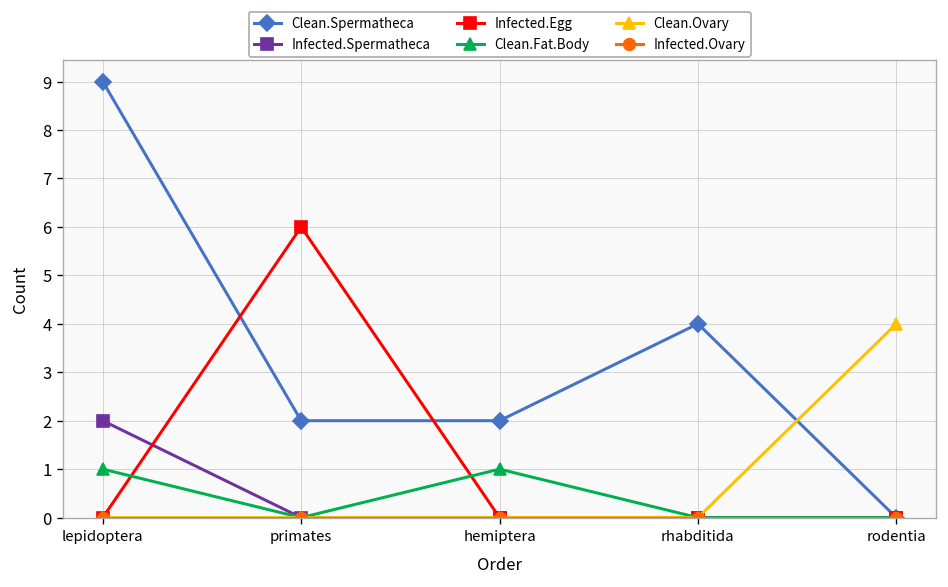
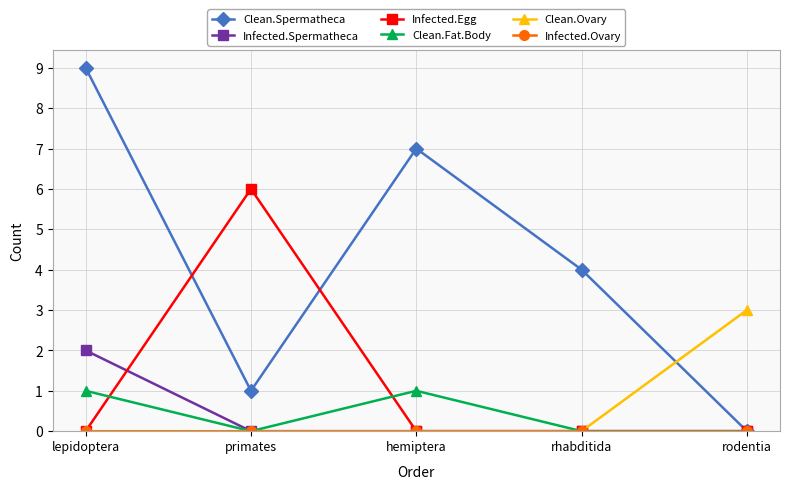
Clean.Spermatheca, primates: 2 -> 1
Clean.Spermatheca, hemiptera: 2 -> 7
Clean.Ovary, rodentia: 4 -> 3
